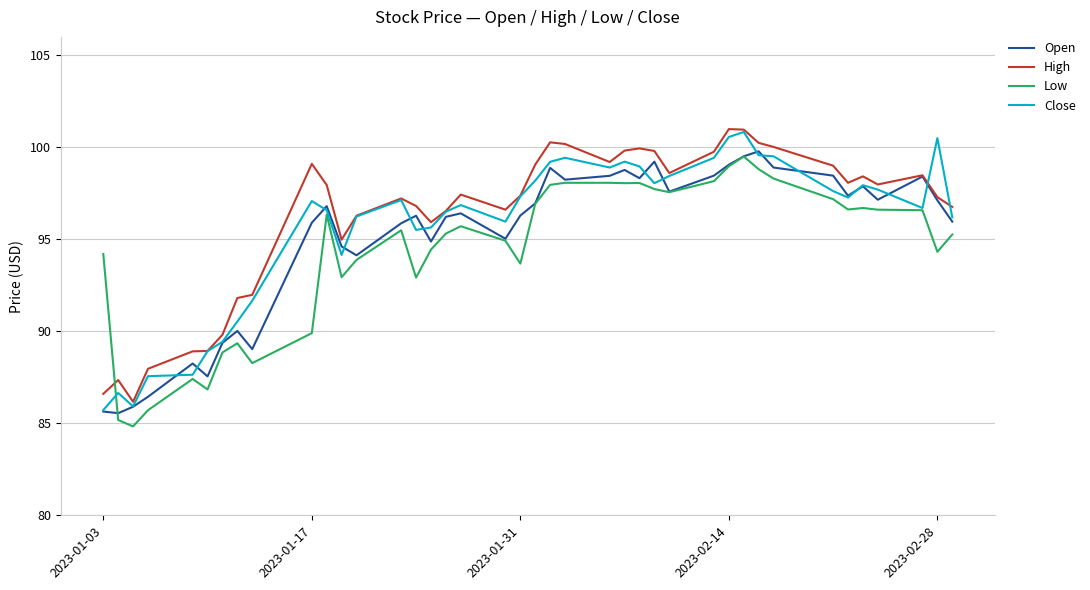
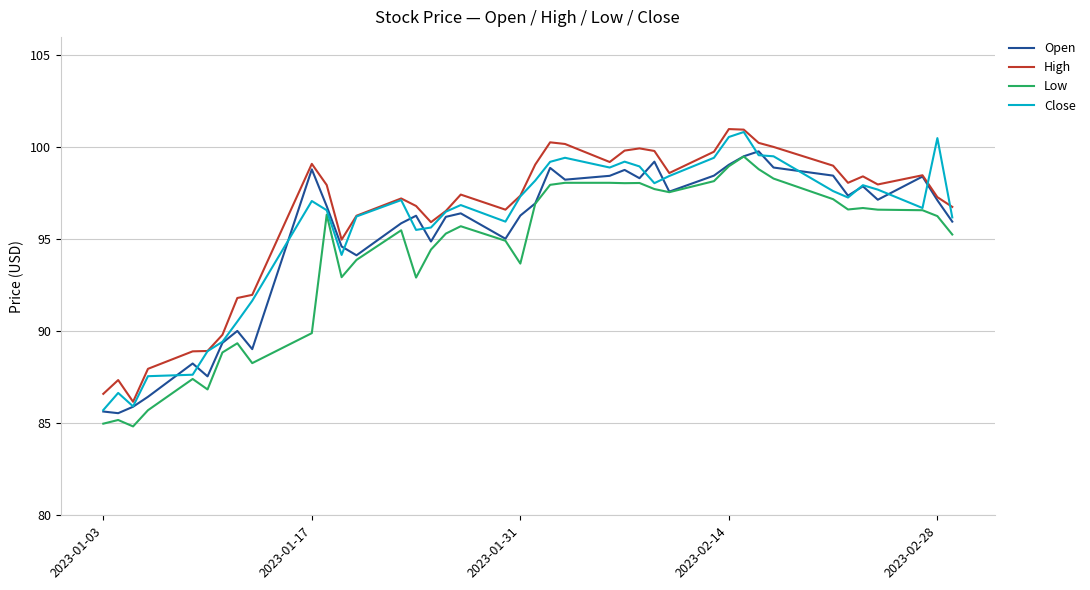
Low, 2023-01-03: 94.2 -> 85.0
Open, 2023-01-17: 95.9 -> 98.8
Low, 2023-02-28: 94.3 -> 96.3
